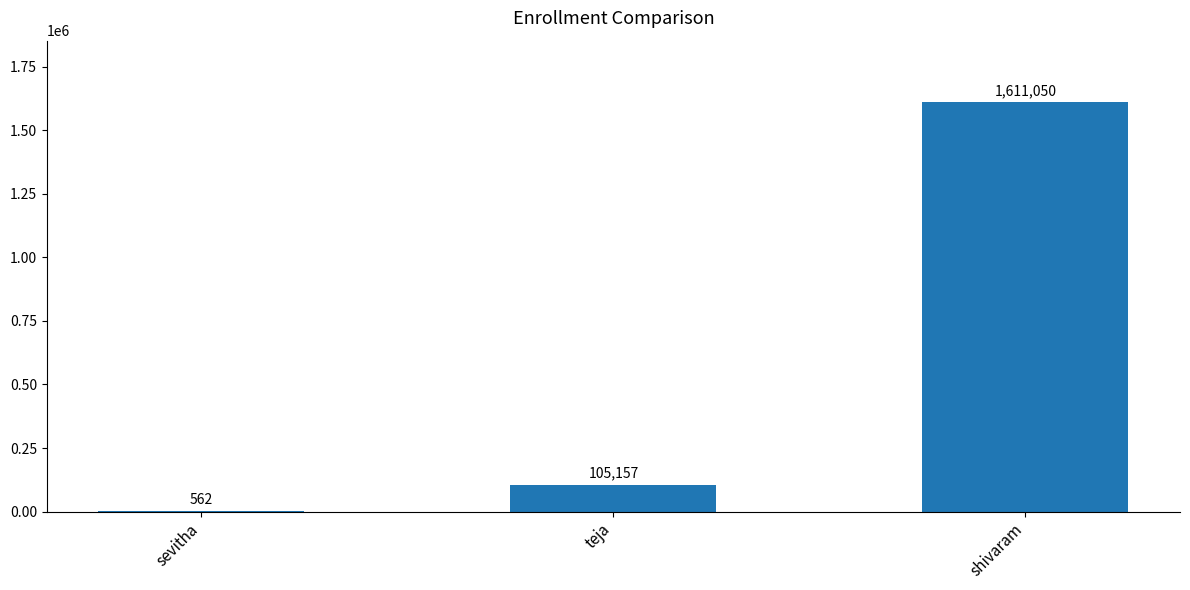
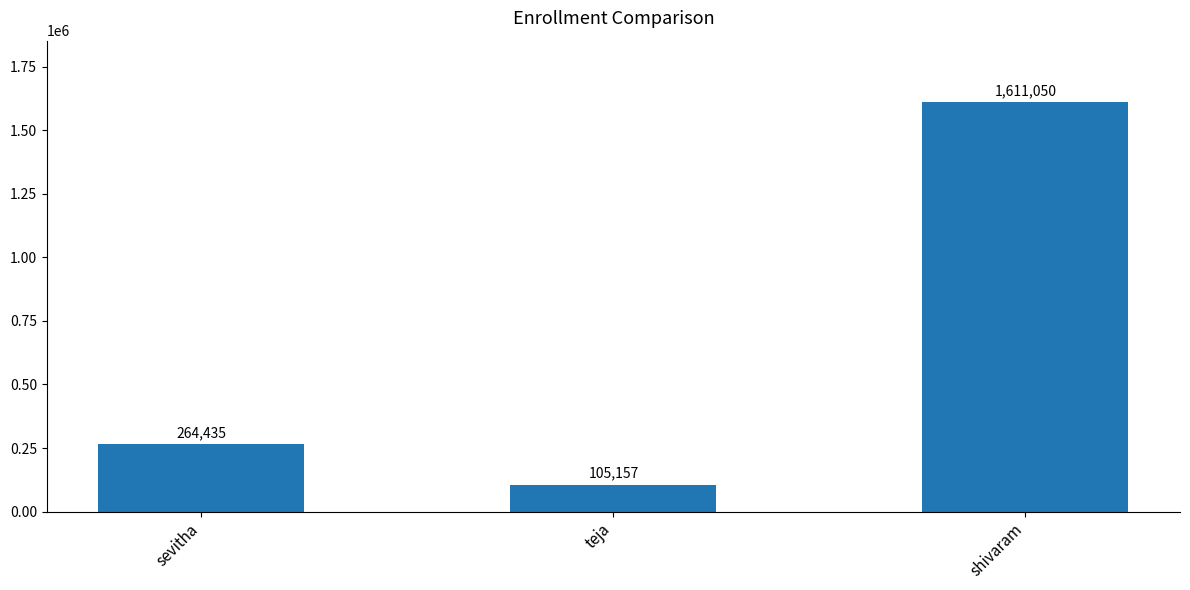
sevitha: 562 -> 264,435
